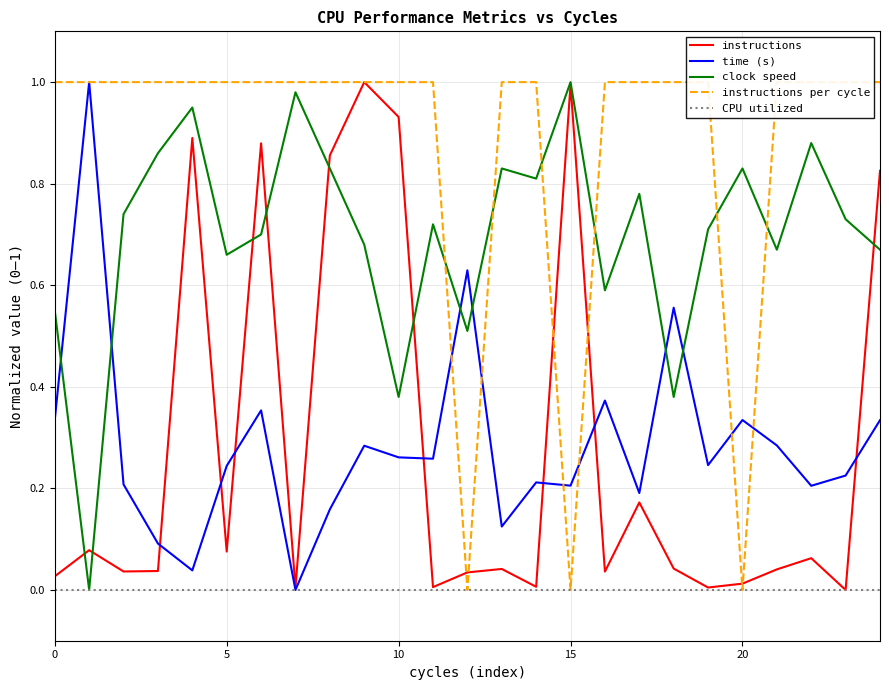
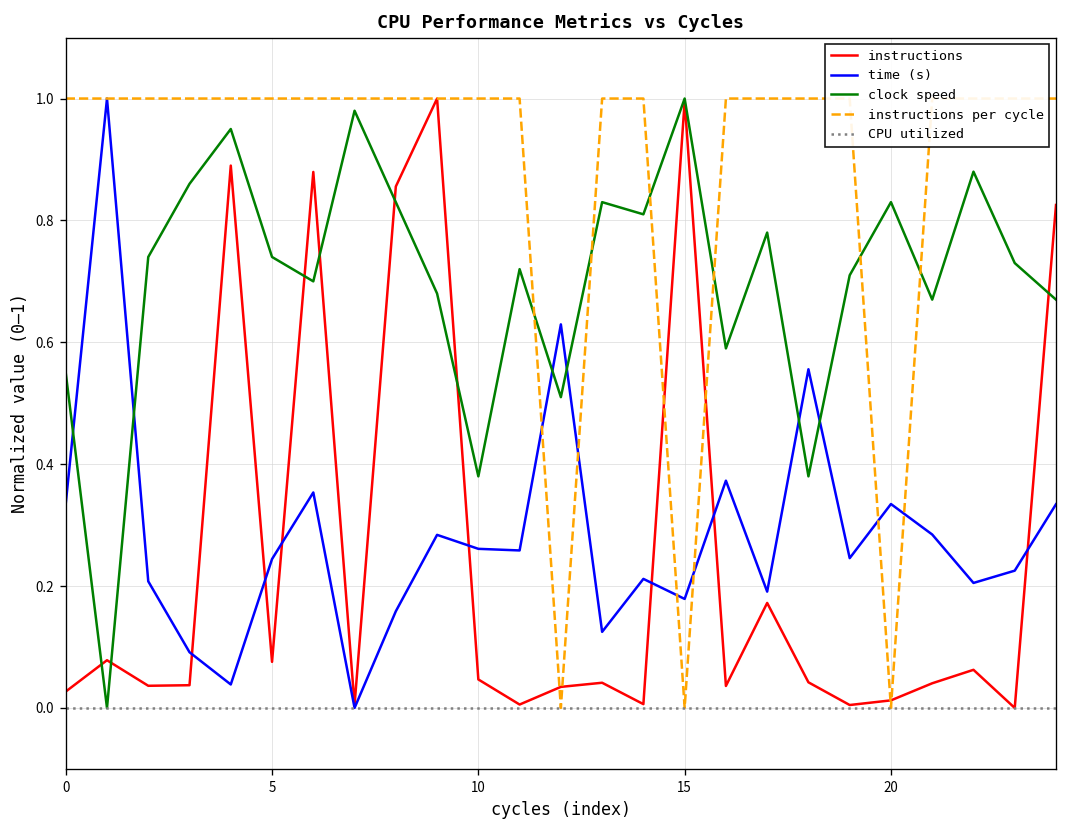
clock speed, 5: 0.66 -> 0.74
instructions, 10: 0.93 -> 0.05
time (s), 15: 0.21 -> 0.18
